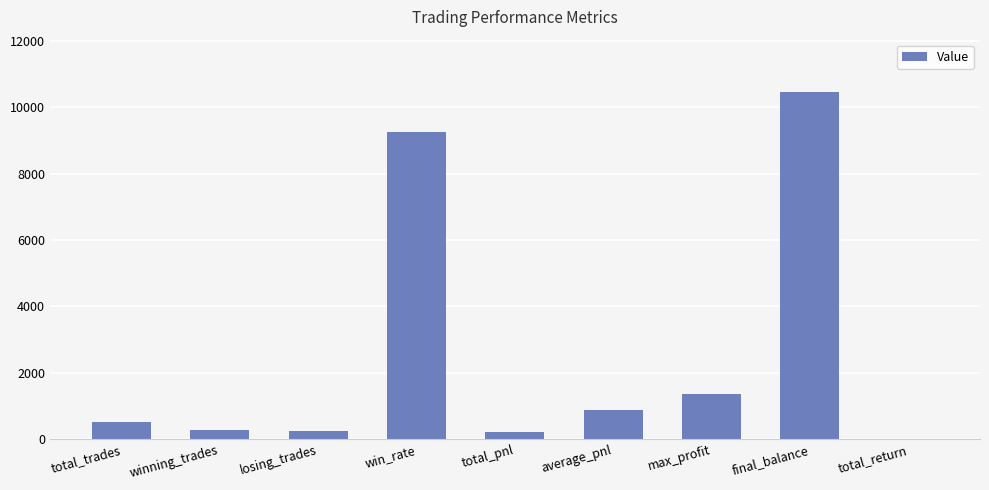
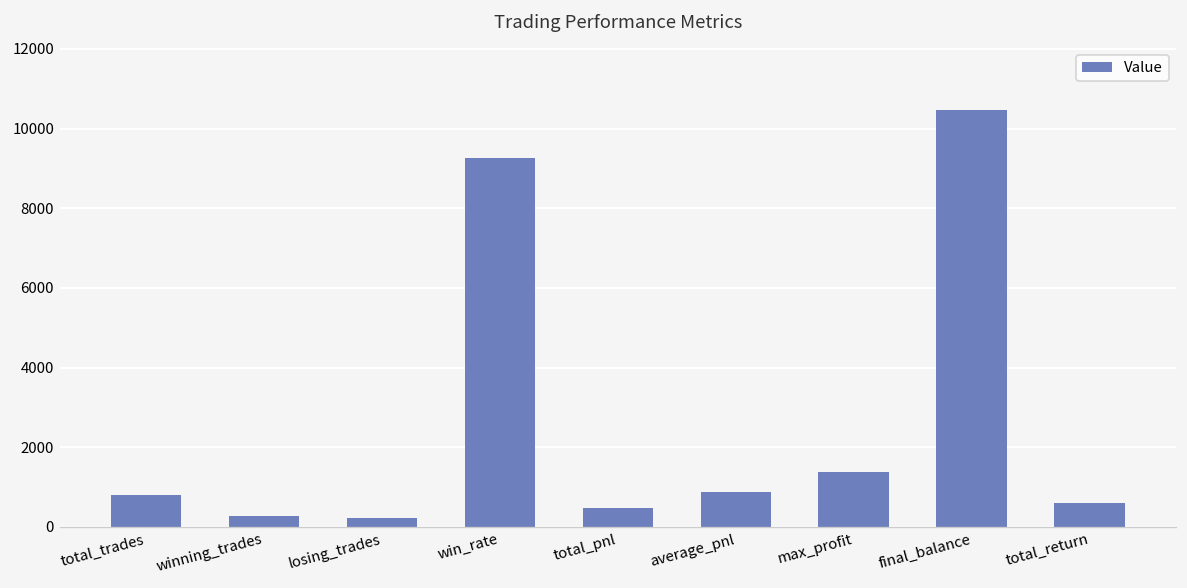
total_trades: 500 -> 800
total_pnl: 200 -> 500
total_return: 0 -> 600
